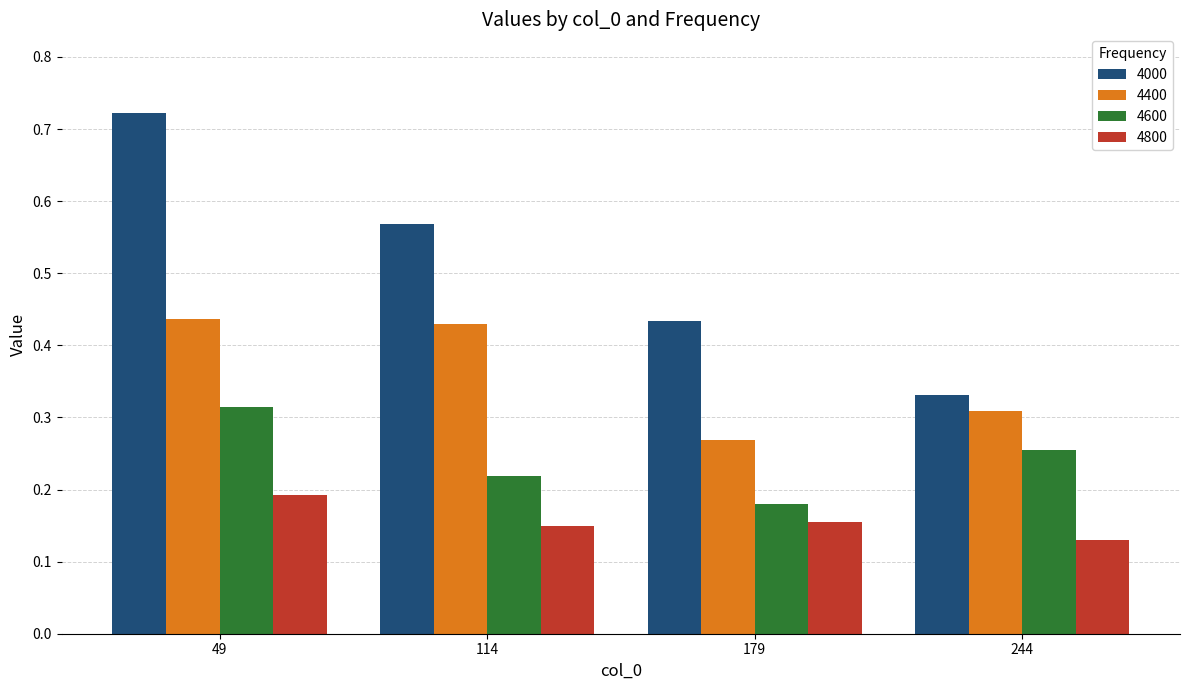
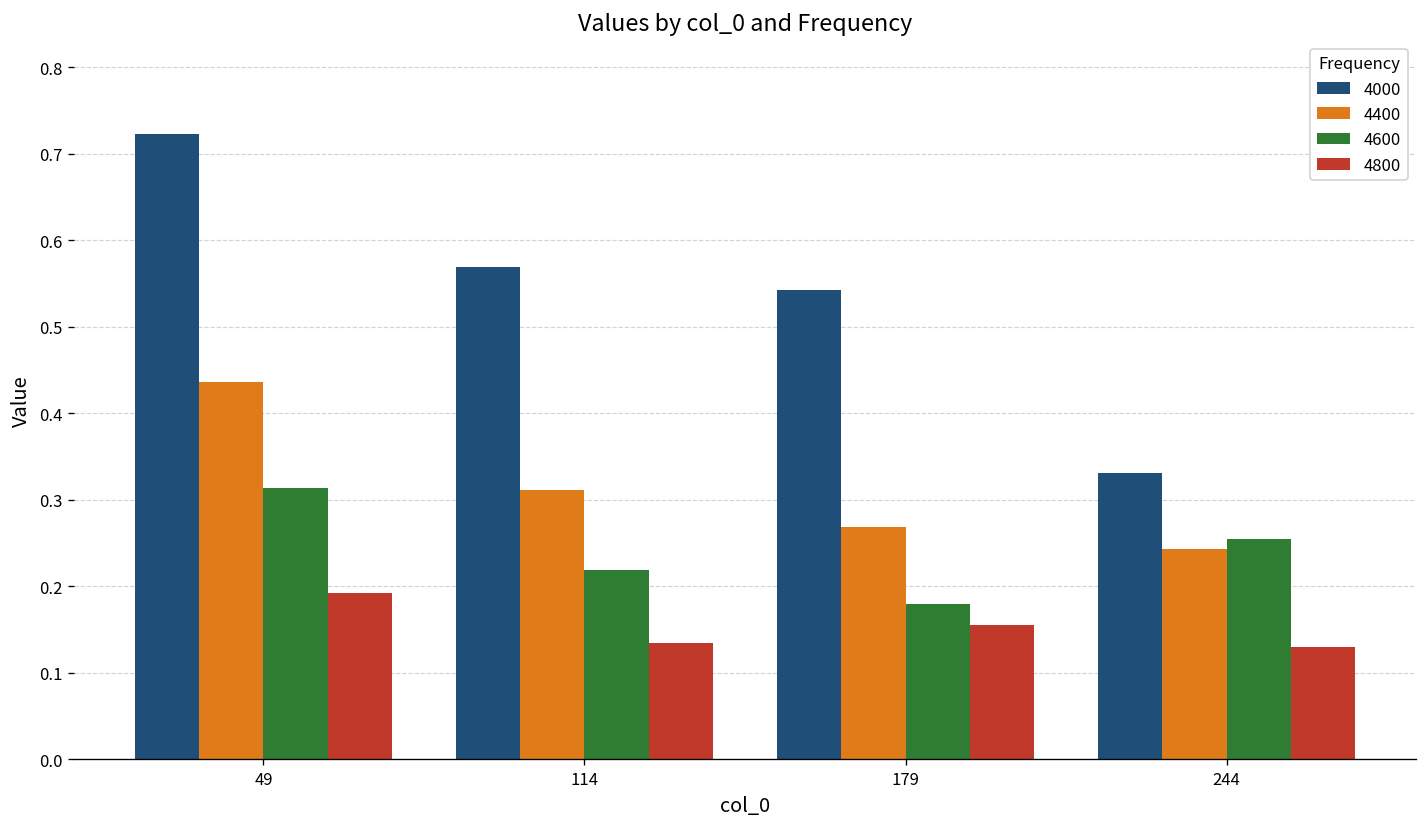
4400, 114: 0.43 -> 0.31
4800, 114: 0.15 -> 0.13
4000, 179: 0.43 -> 0.54
4400, 244: 0.31 -> 0.24
